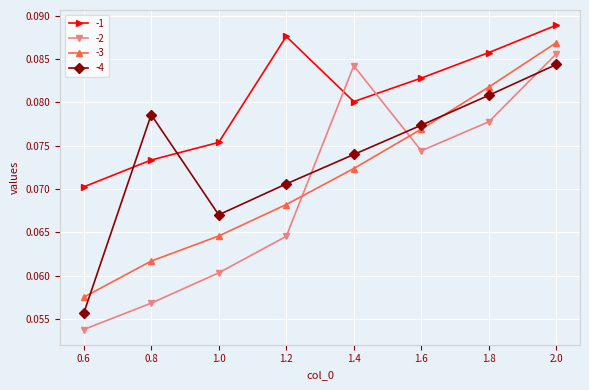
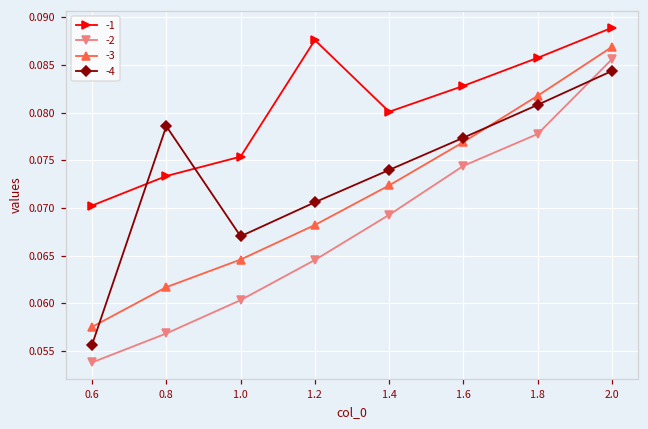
-2, 1.4: 0.084 -> 0.069
